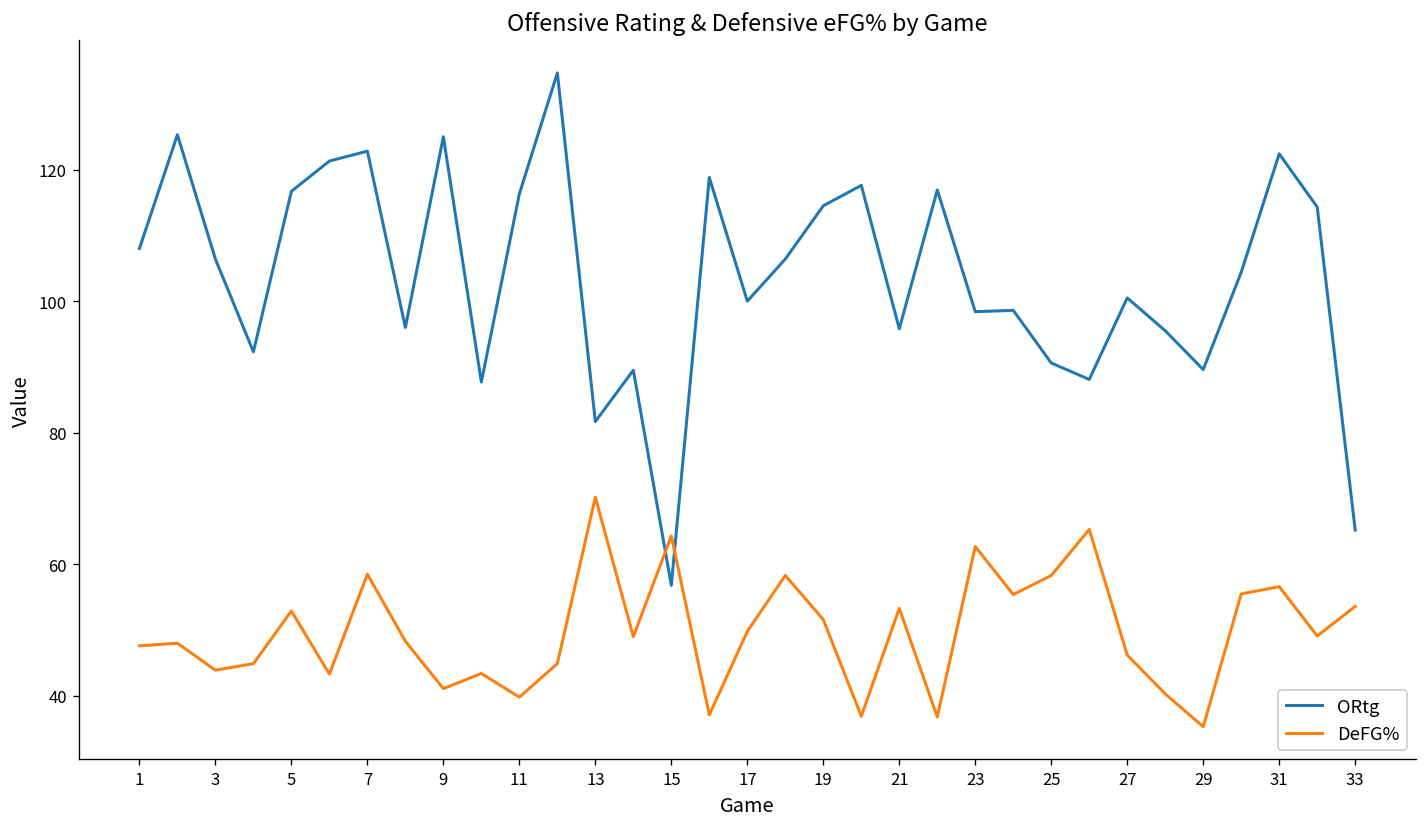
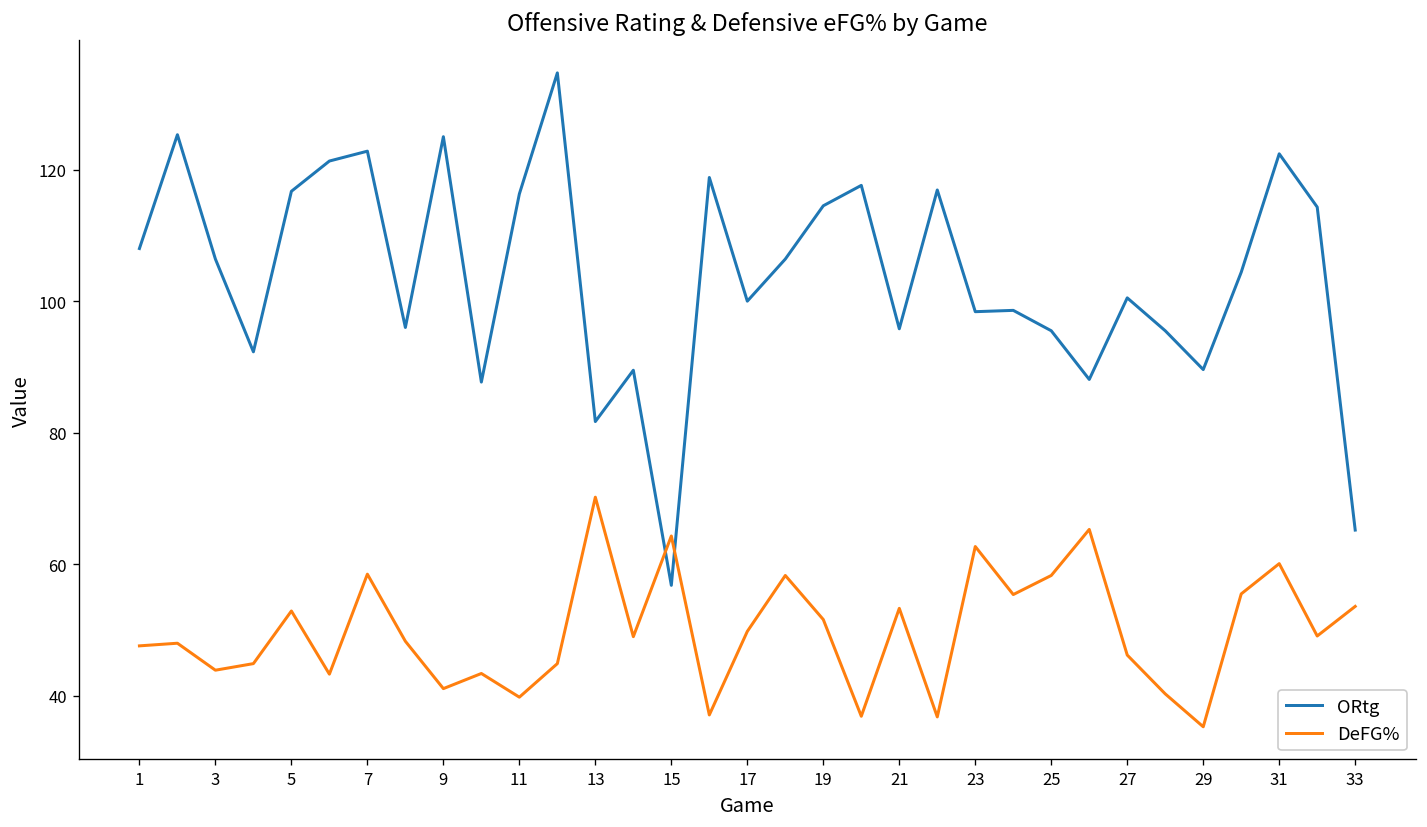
ORtg, 25: 91 -> 96
DeFG%, 31: 57 -> 60
